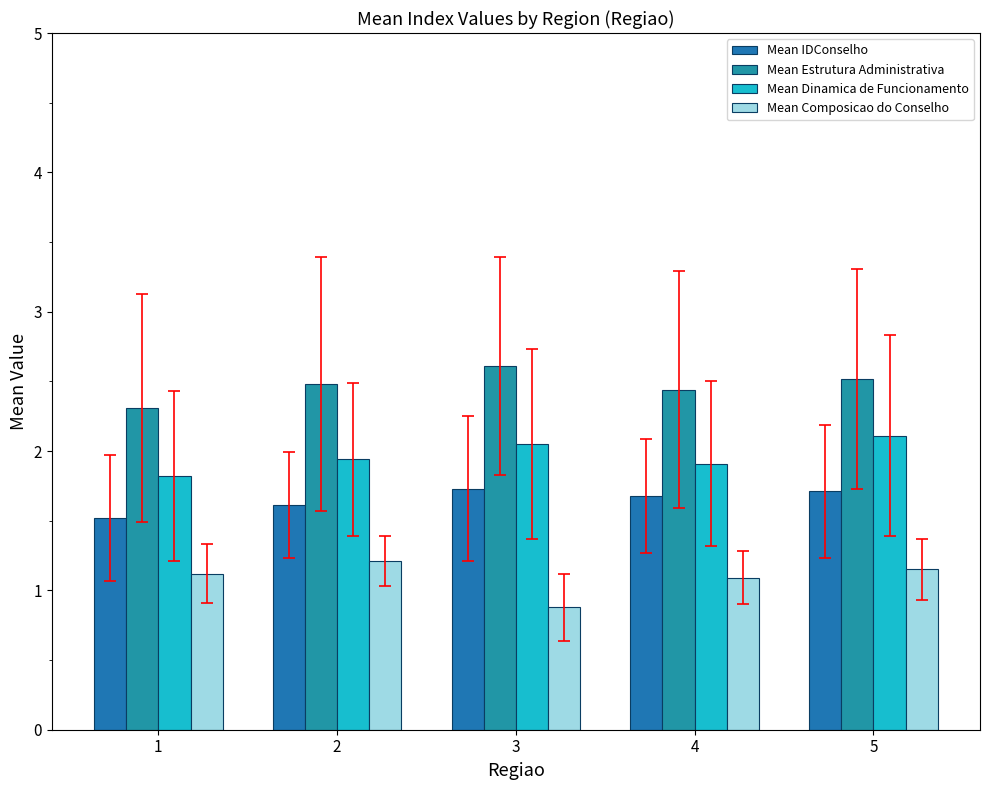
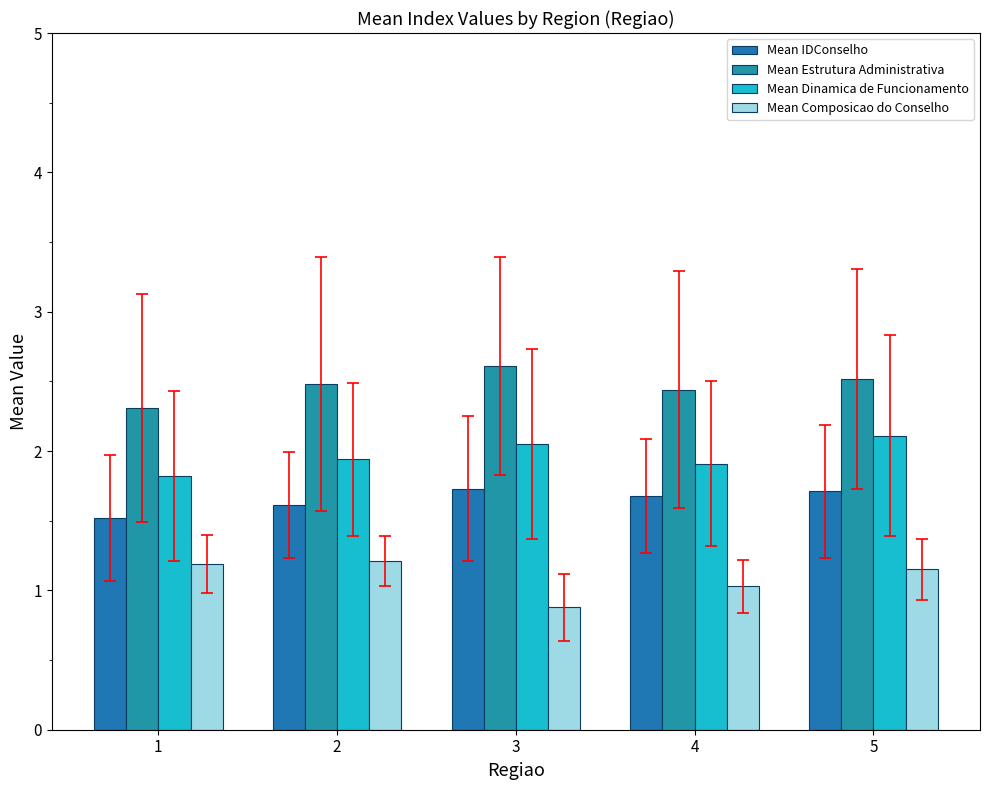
Mean Composicao do Conselho, 1: 1.12 -> 1.19
Mean Composicao do Conselho, 4: 1.09 -> 1.03
